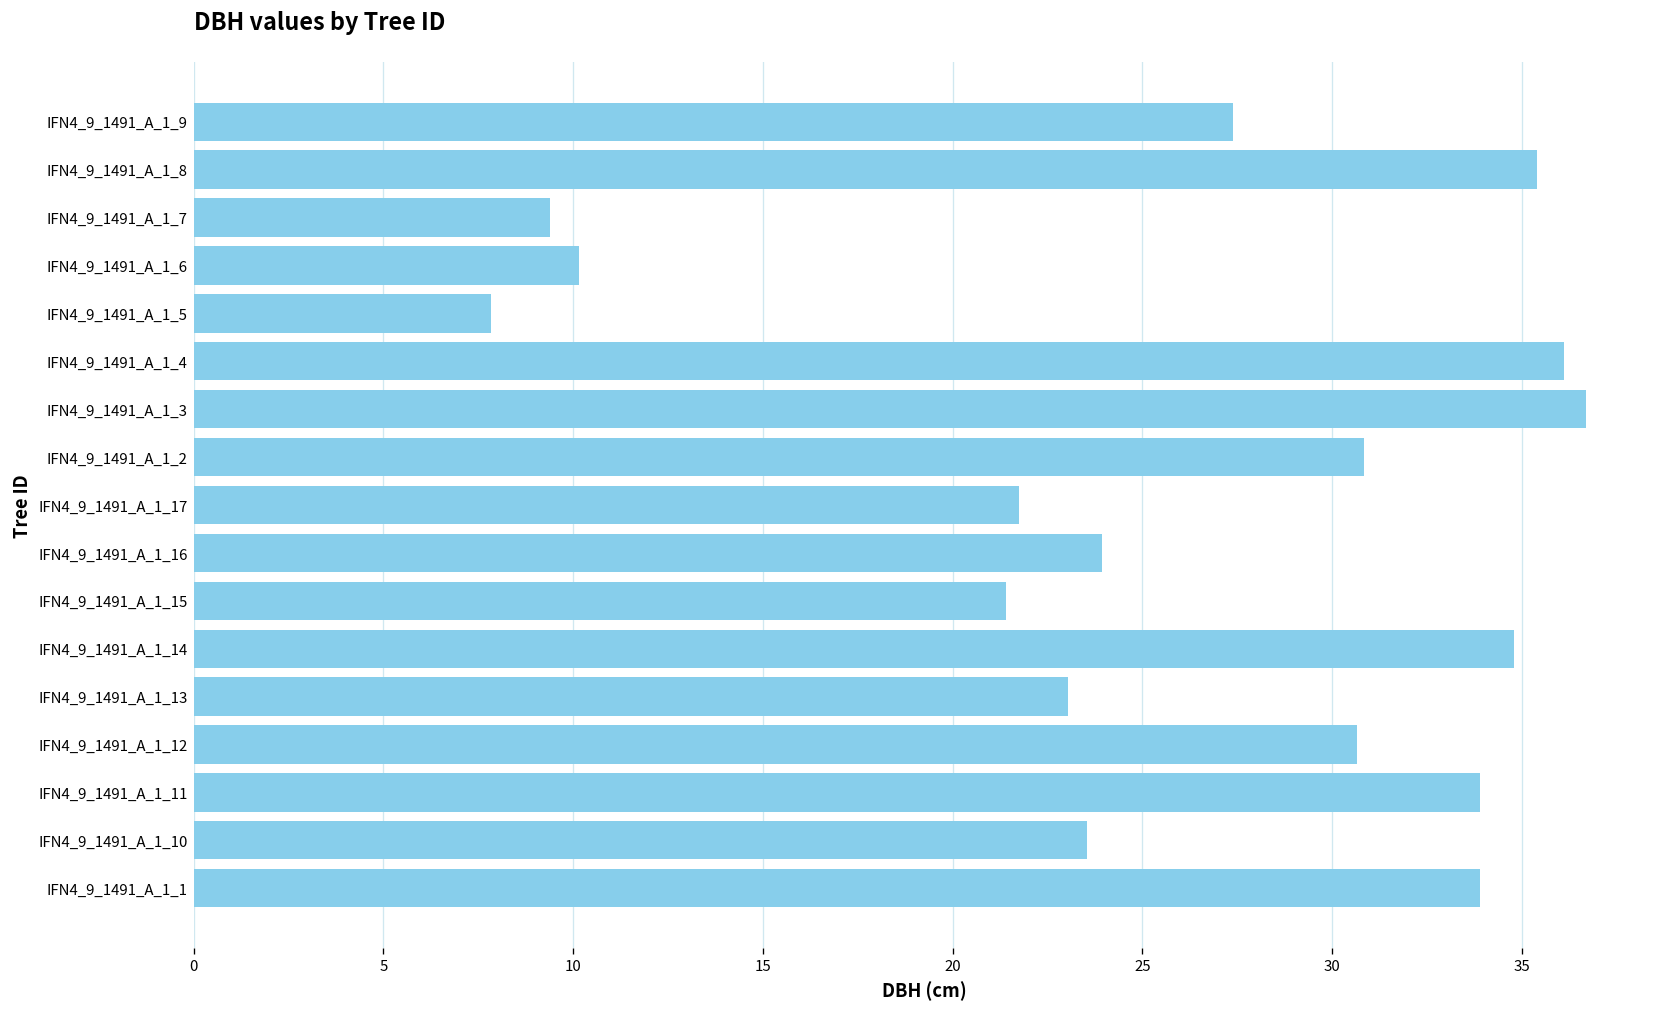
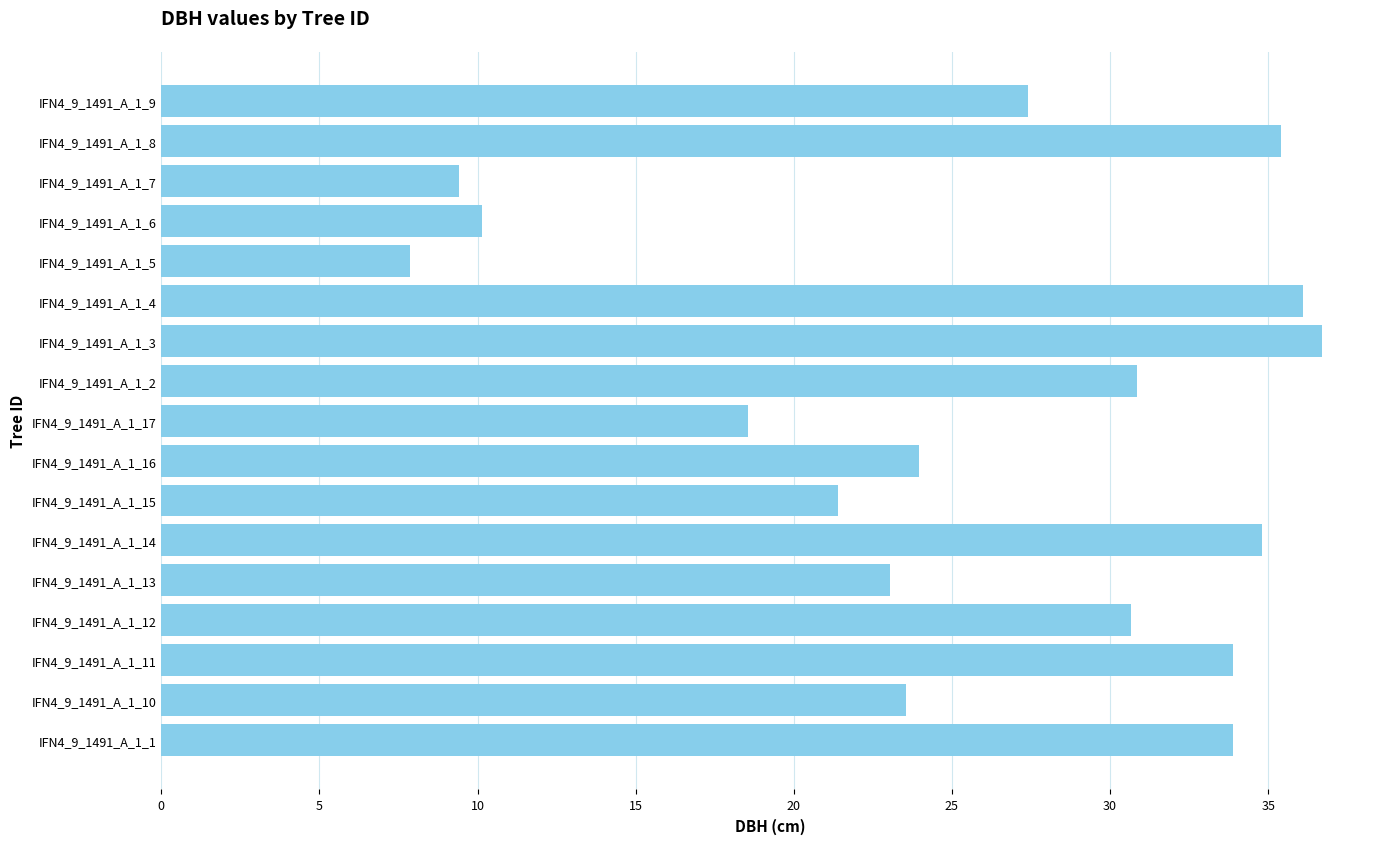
IFN4_9_1491_A_1_17: 21.8 -> 18.5
